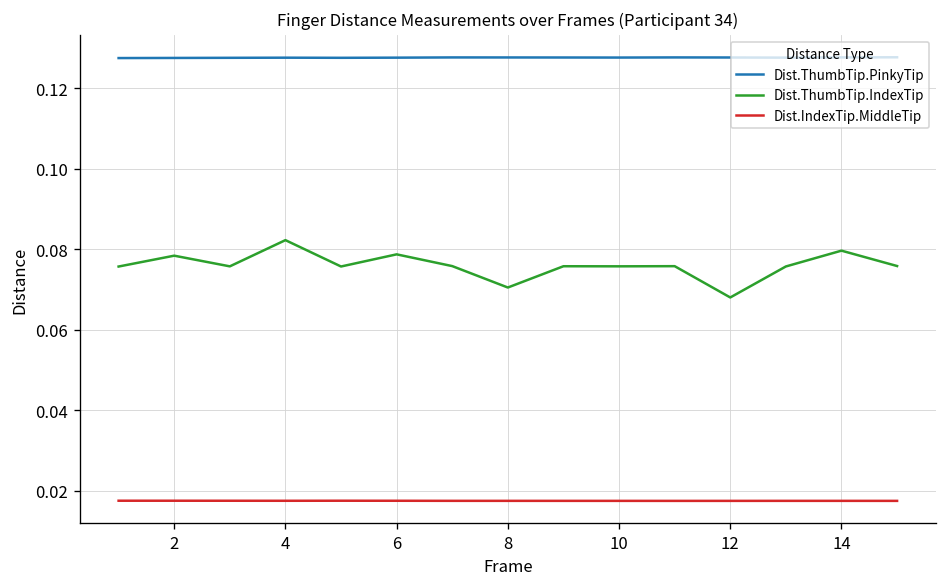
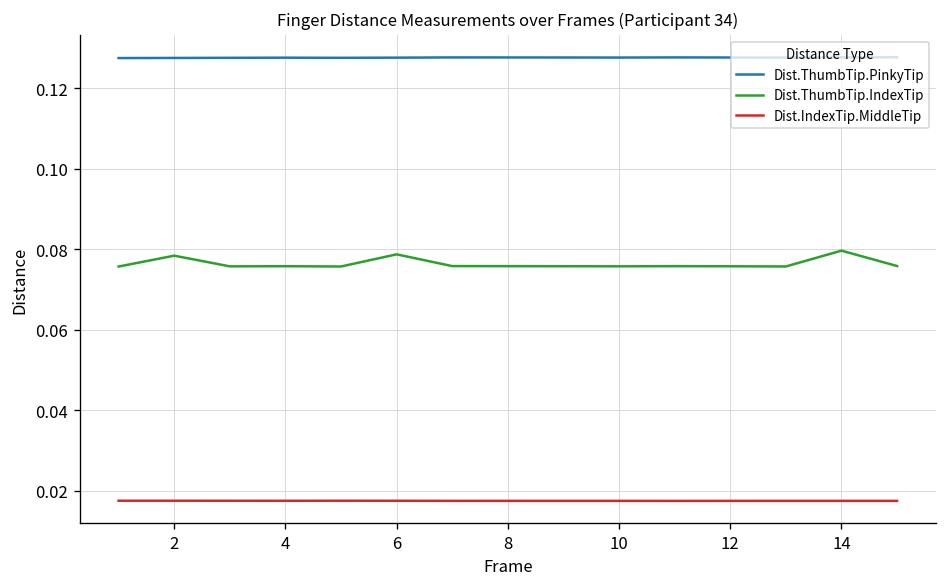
Dist.ThumbTip.IndexTip, 4: 0.082 -> 0.076
Dist.ThumbTip.IndexTip, 8: 0.071 -> 0.076
Dist.ThumbTip.IndexTip, 12: 0.068 -> 0.076
